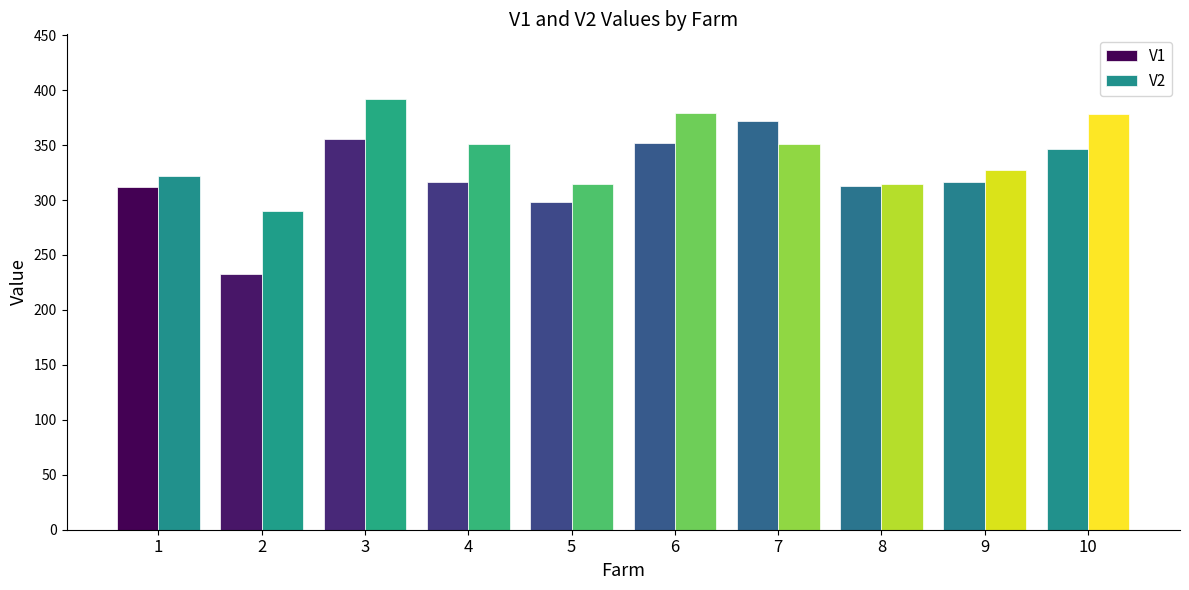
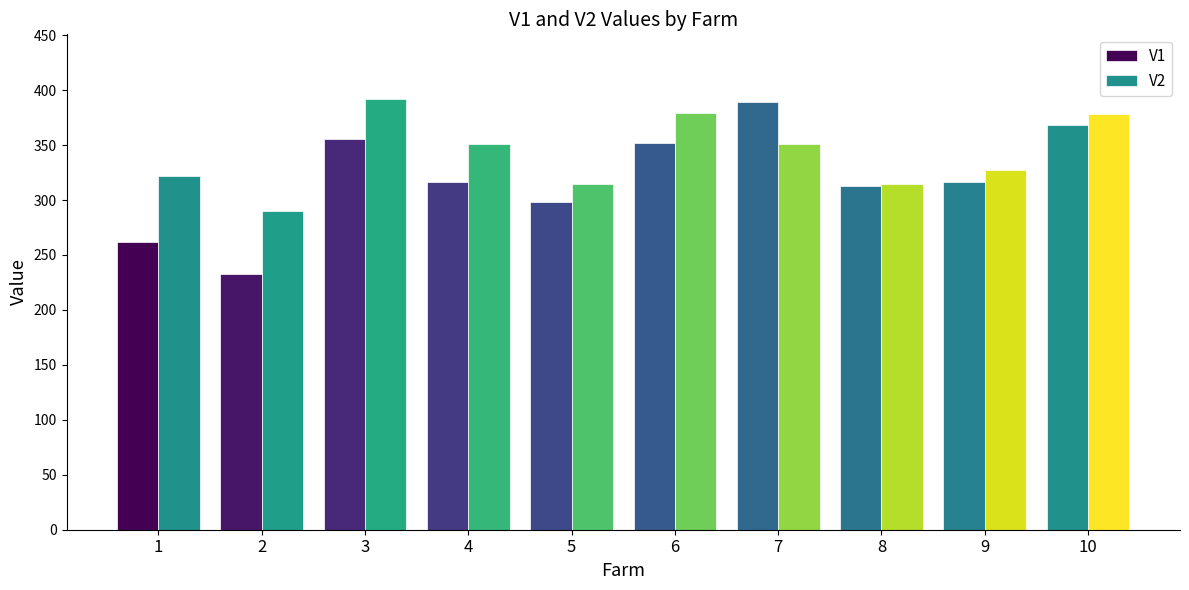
V1, 1: 312 -> 262
V1, 7: 372 -> 389
V1, 10: 346 -> 368
